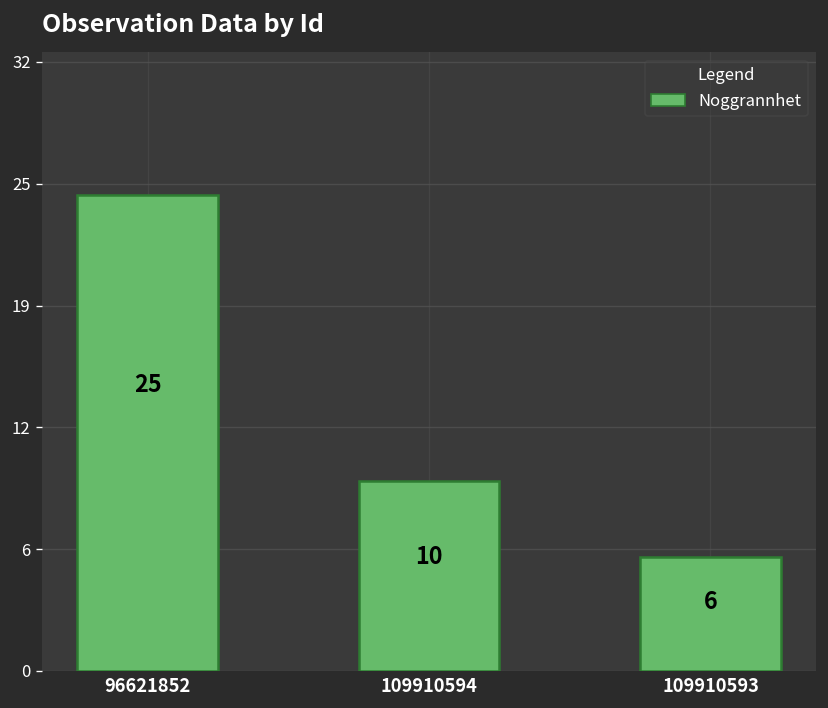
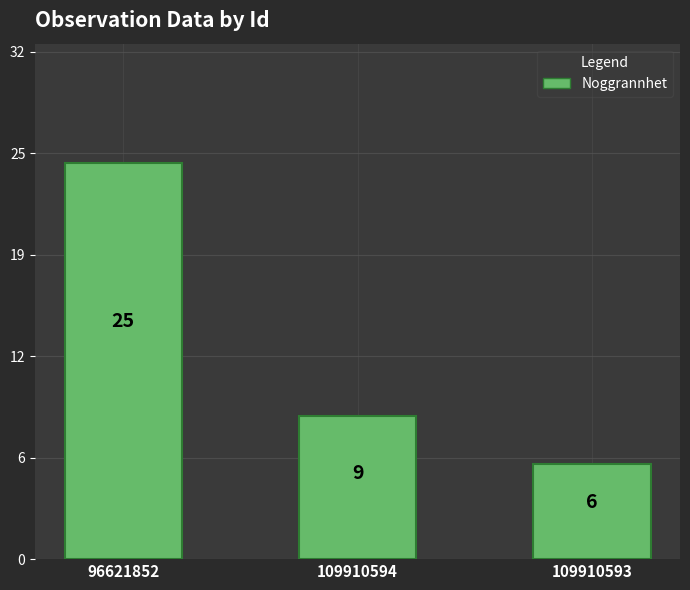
109910594: 10 -> 9
